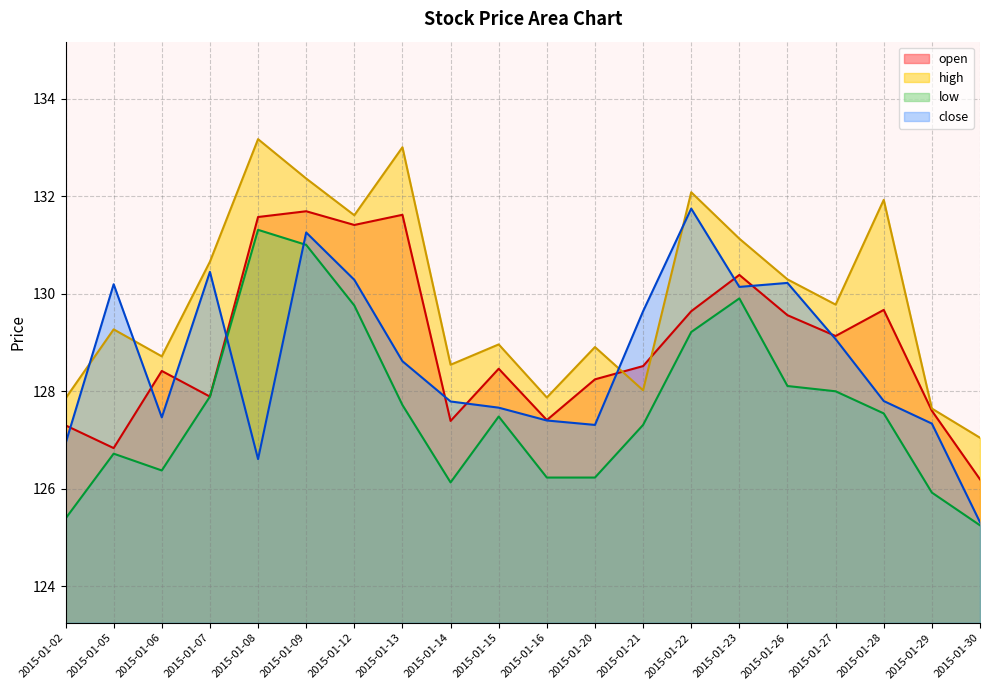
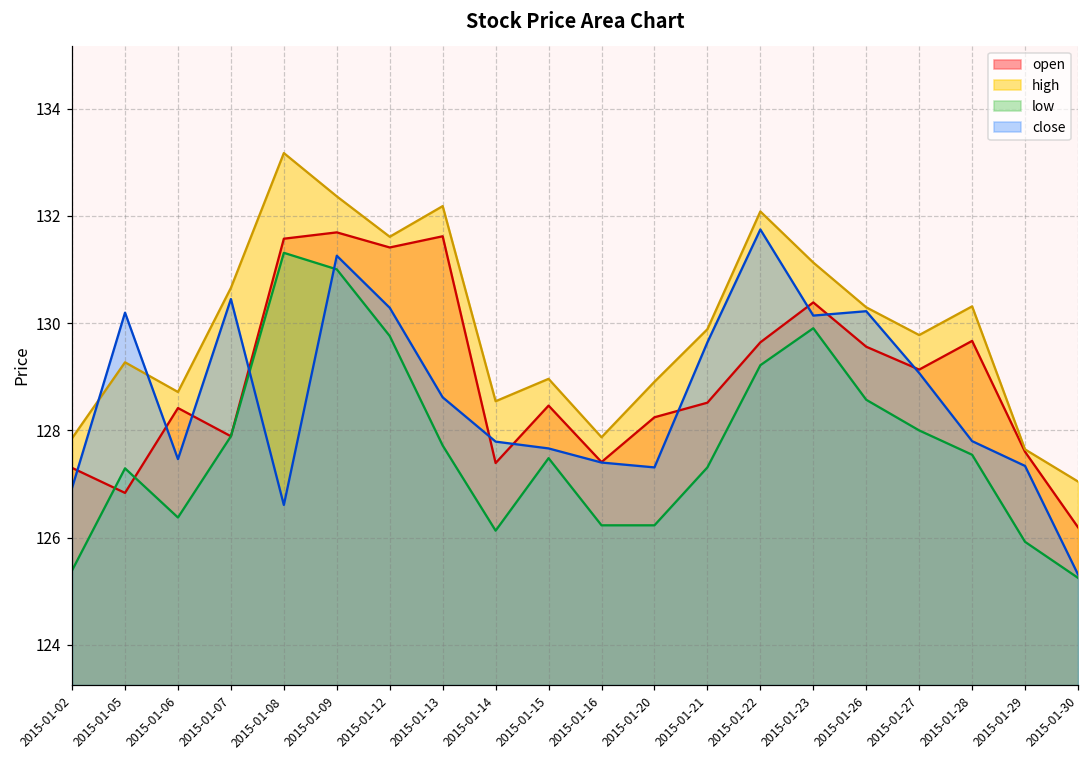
low, 2015-01-05: 126.7 -> 127.3
high, 2015-01-13: 133.0 -> 132.2
high, 2015-01-21: 128.0 -> 129.9
low, 2015-01-26: 128.1 -> 128.6
high, 2015-01-28: 131.9 -> 130.3
